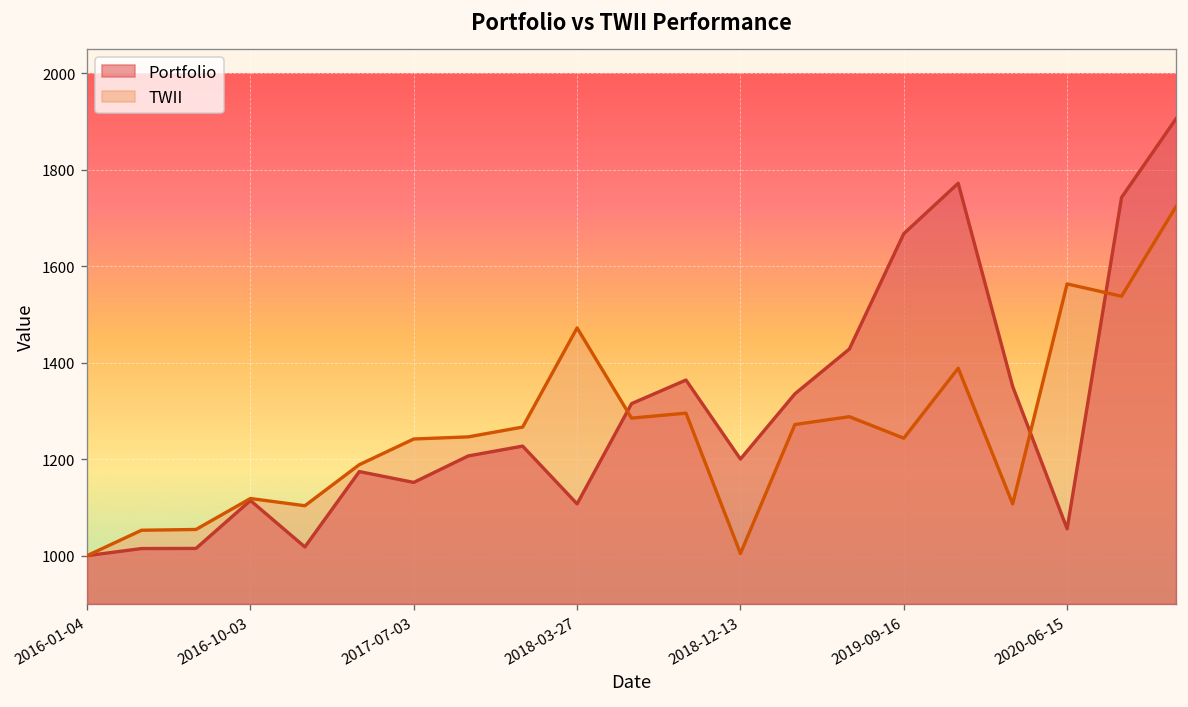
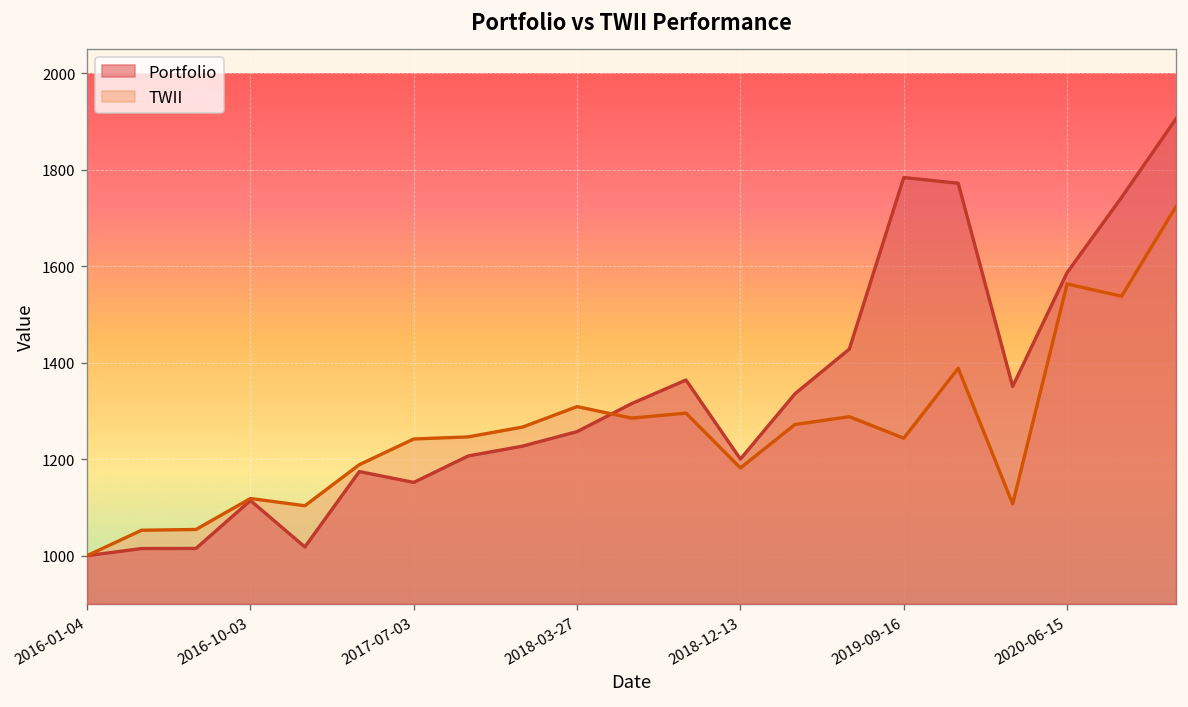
Portfolio, 2018-03-27: 1110 -> 1260
TWII, 2018-03-27: 1470 -> 1310
TWII, 2018-12-13: 1000 -> 1180
Portfolio, 2019-09-16: 1670 -> 1780
Portfolio, 2020-06-15: 1060 -> 1590
